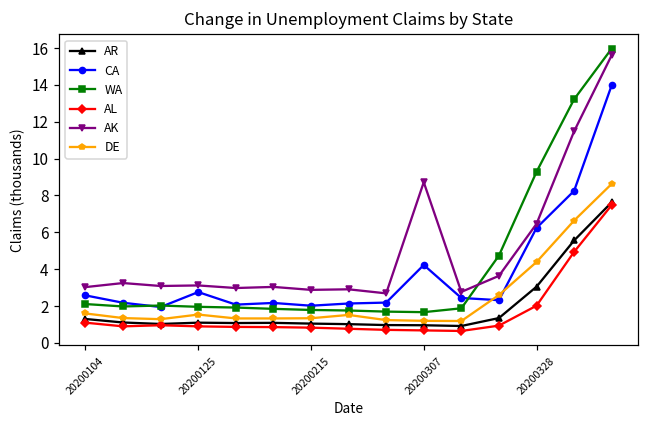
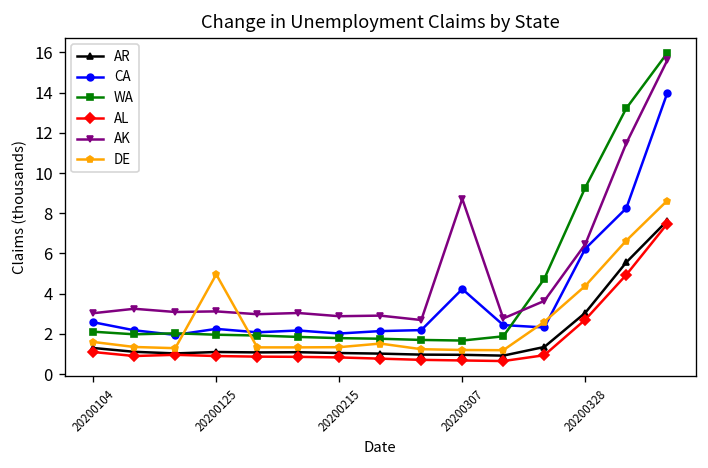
CA, 20200125: 2.8 -> 2.3
DE, 20200125: 1.5 -> 5.0
AL, 20200328: 2.0 -> 2.7
